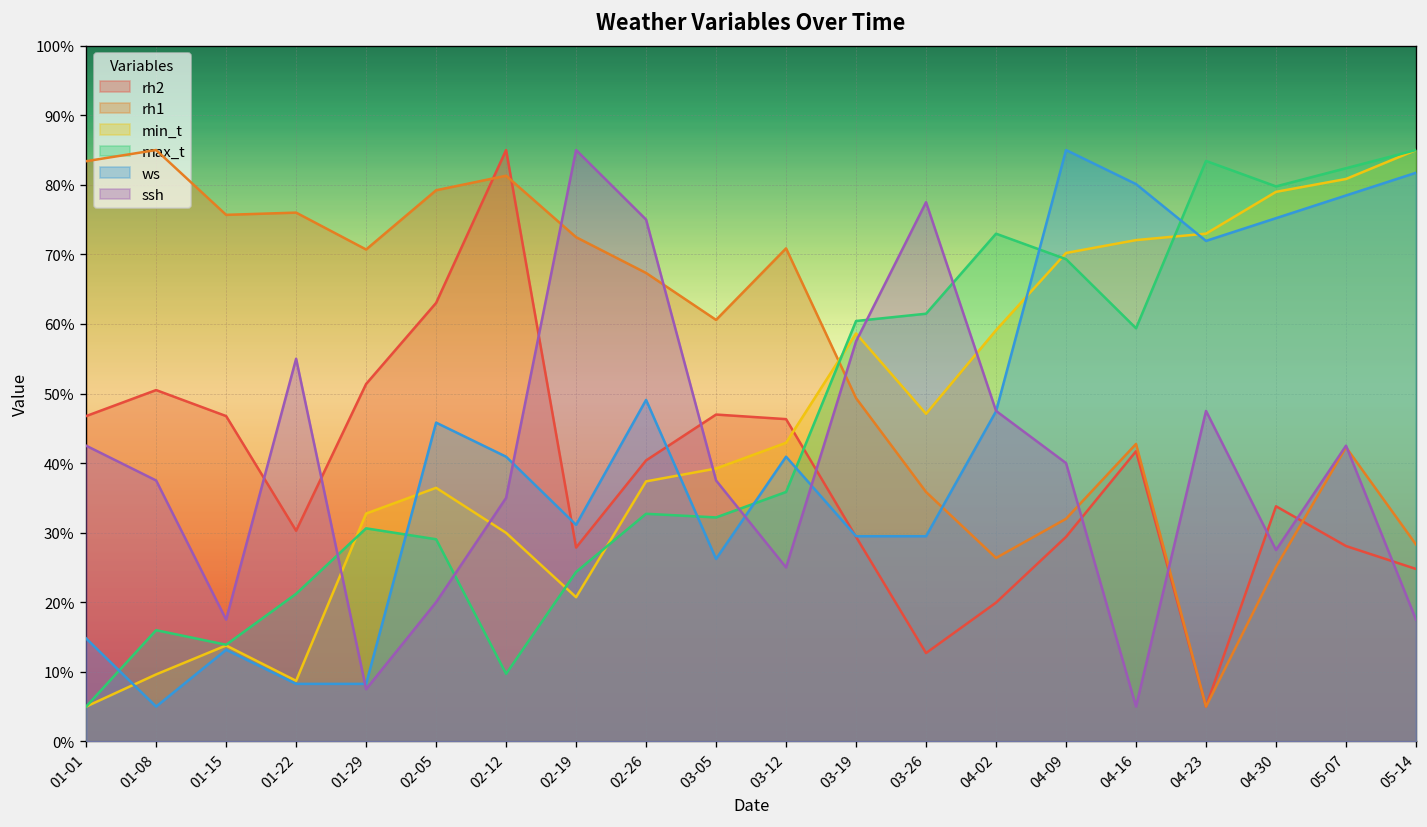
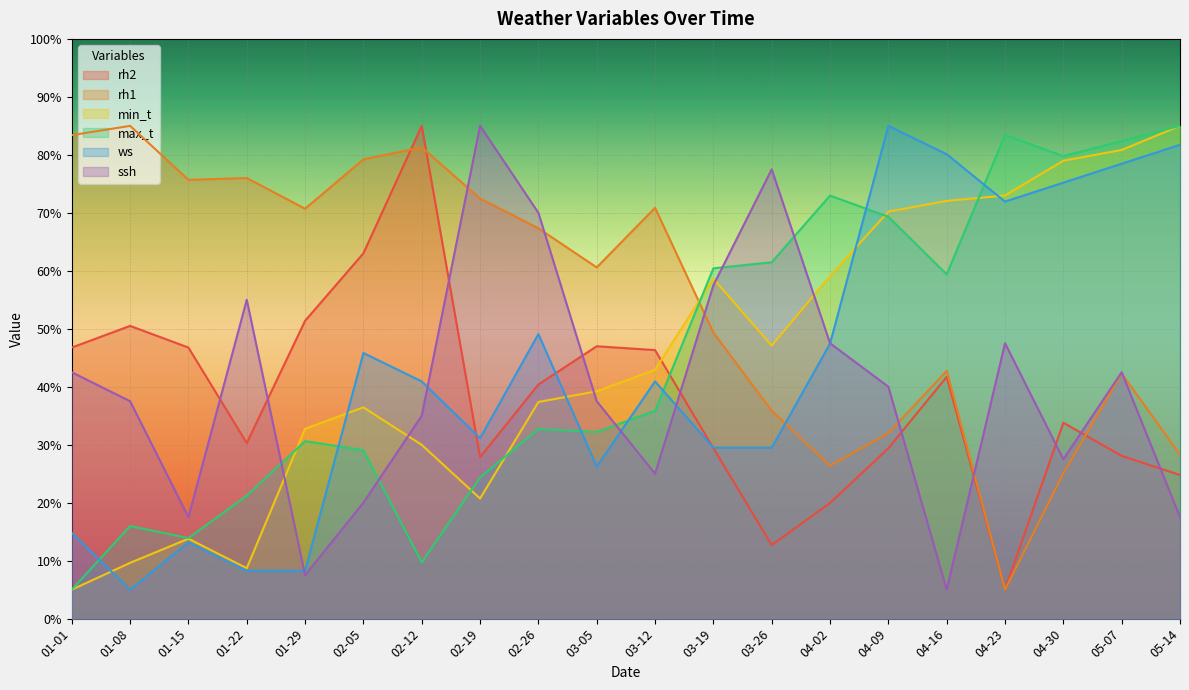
ssh, 02-26: 75% -> 70%
